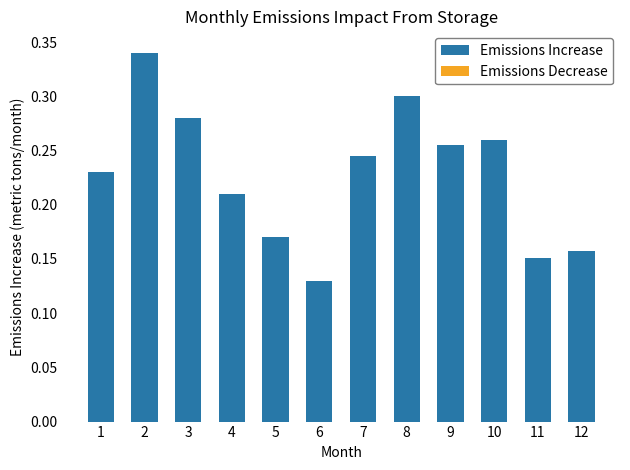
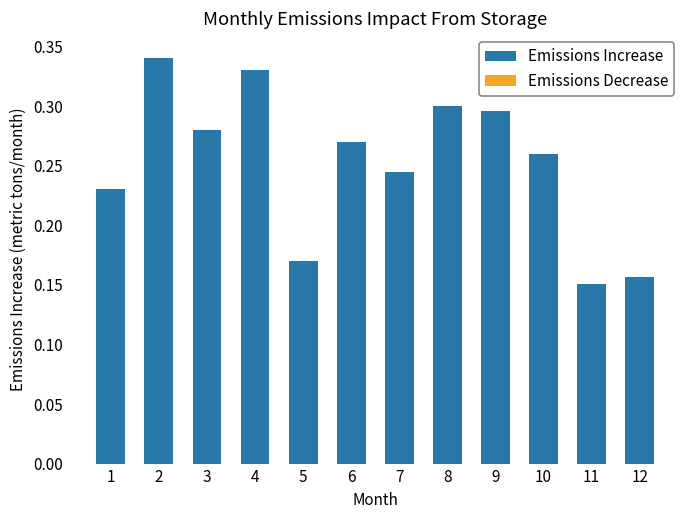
Emissions Increase, 4: 0.21 -> 0.33
Emissions Increase, 6: 0.13 -> 0.27
Emissions Increase, 9: 0.255 -> 0.296
